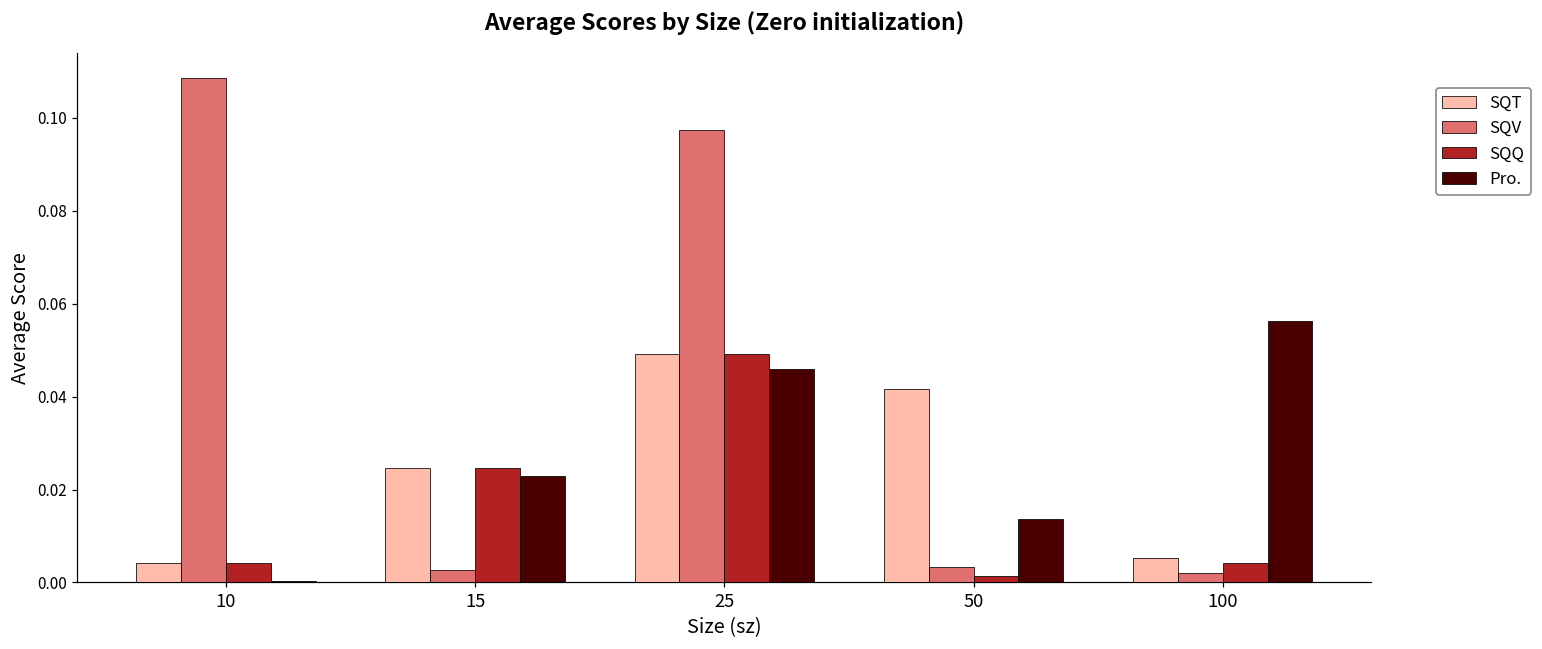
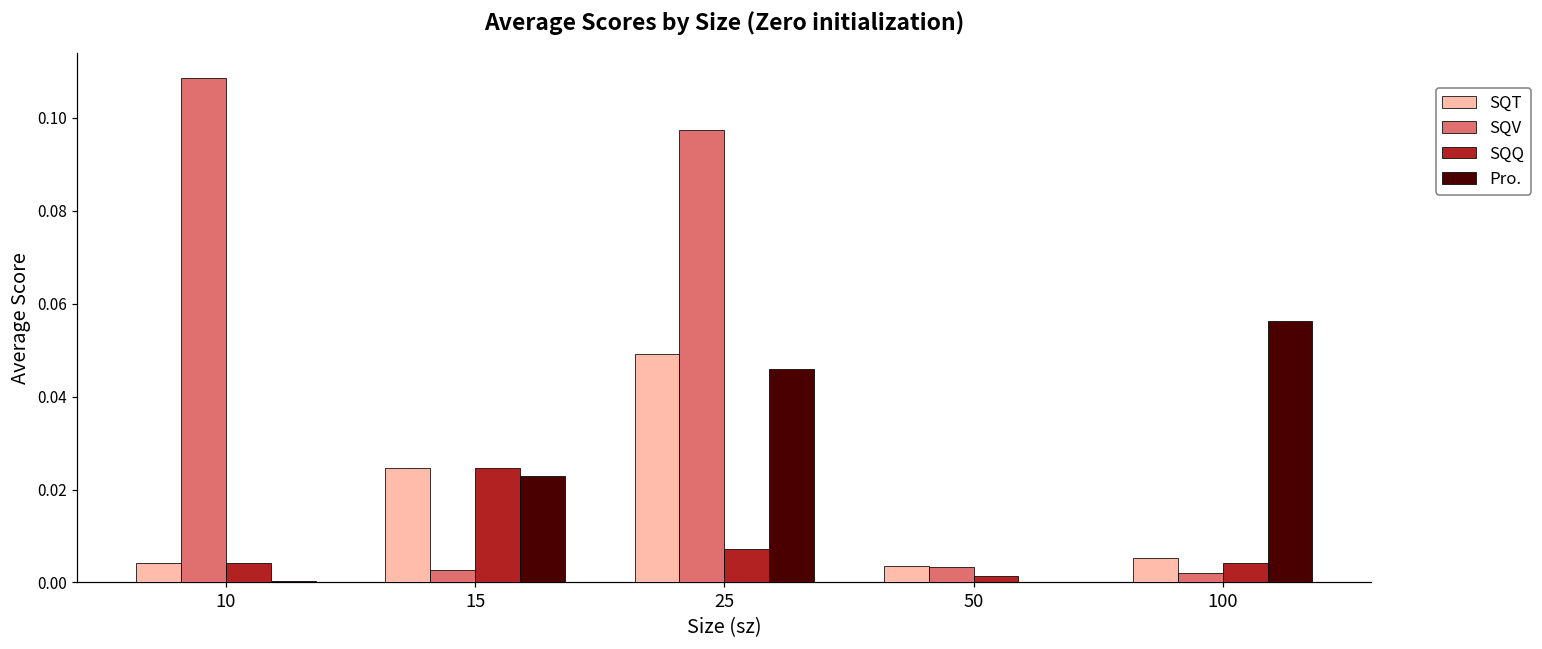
SQQ, 25: 0.049 -> 0.007
SQT, 50: 0.042 -> 0.004
Pro., 50: 0.014 -> 0.000
